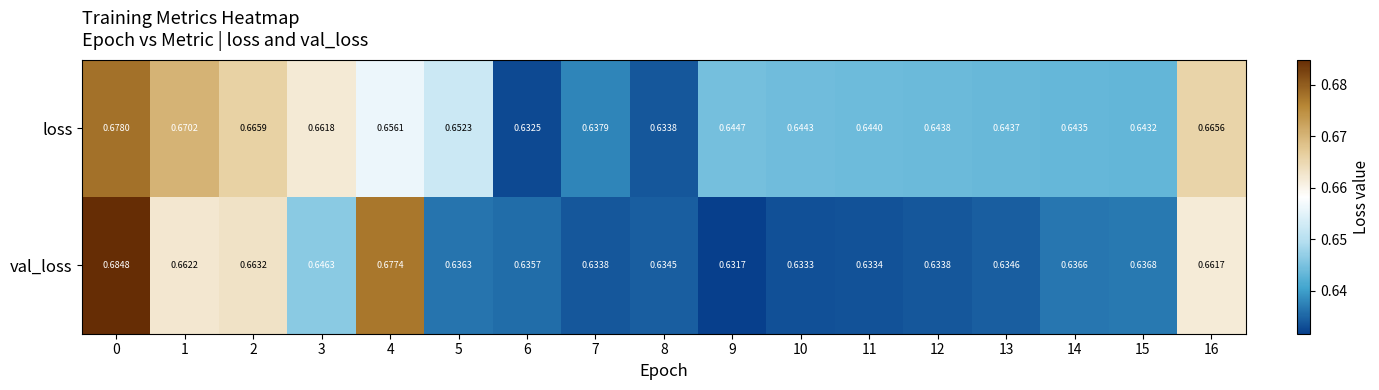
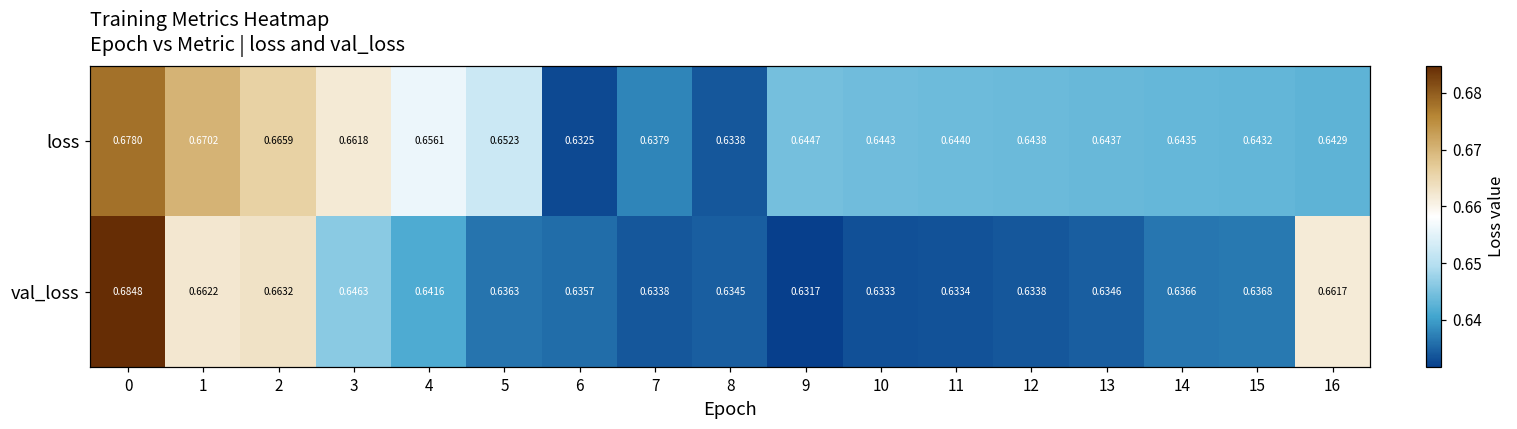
loss, 16: 0.6656 -> 0.6429
val_loss, 4: 0.6774 -> 0.6416
